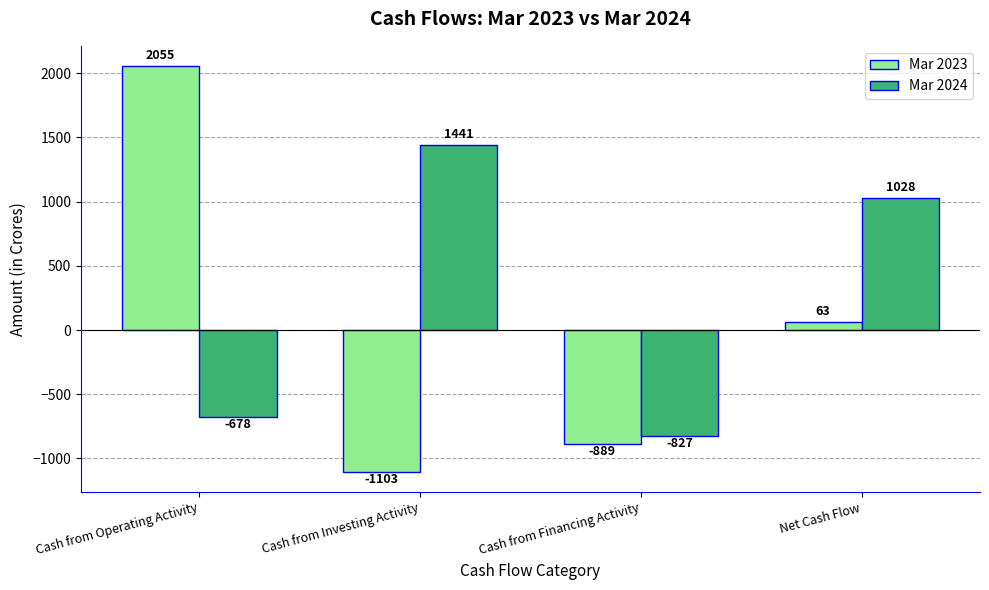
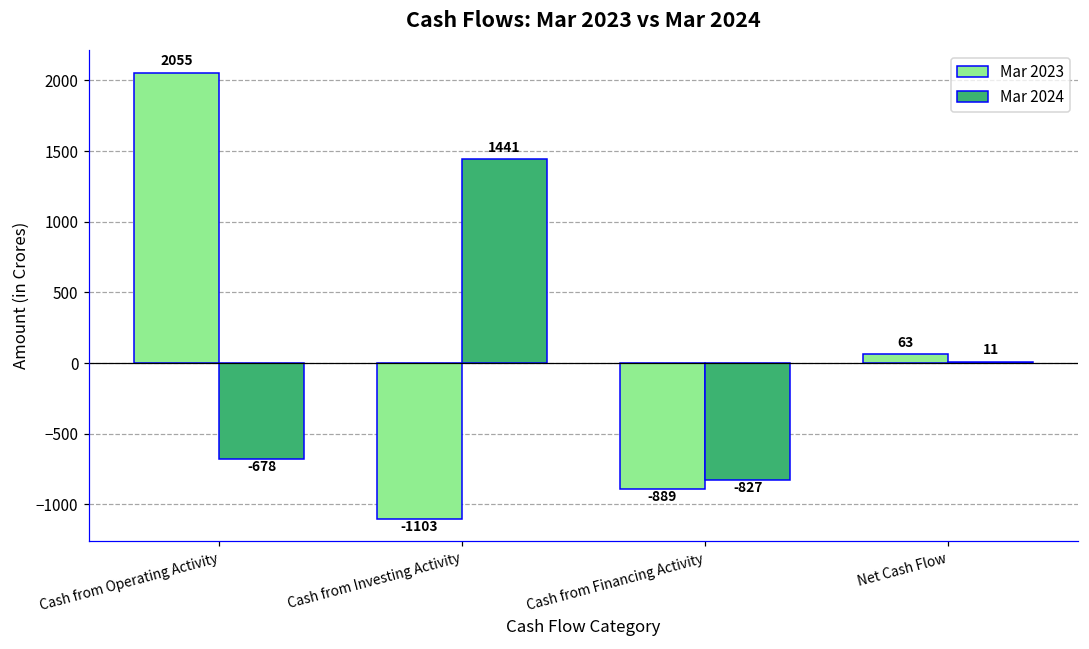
Mar 2024, Net Cash Flow: 1028 -> 11
